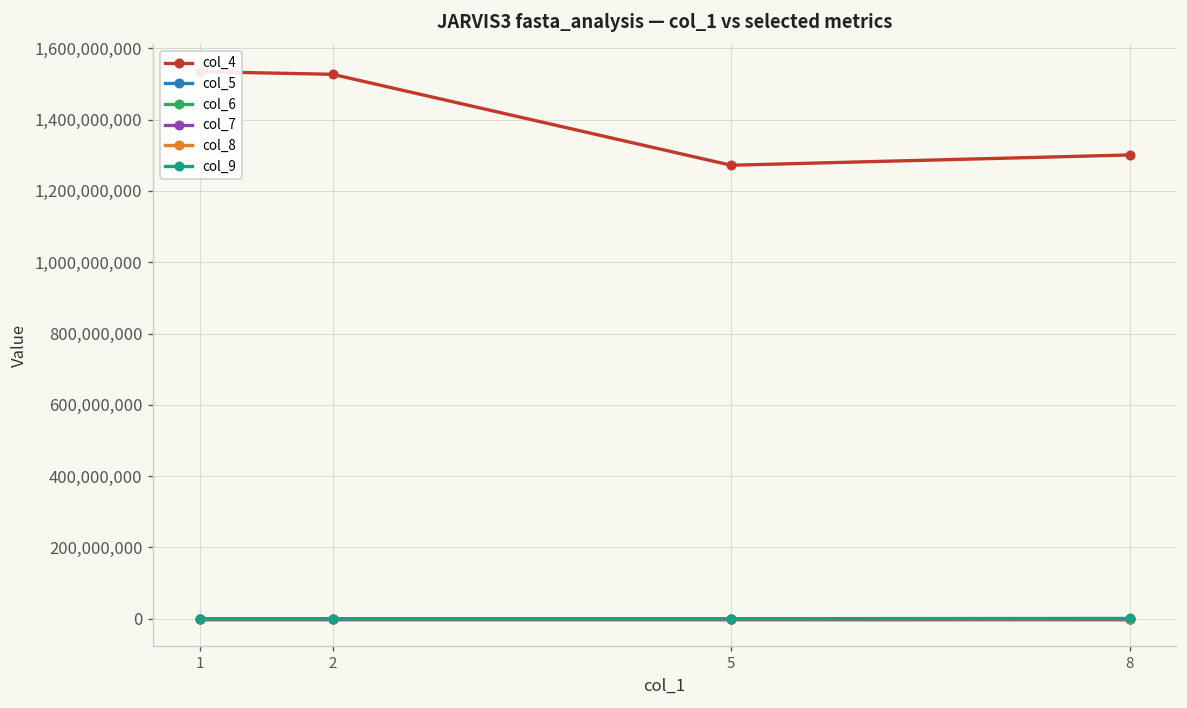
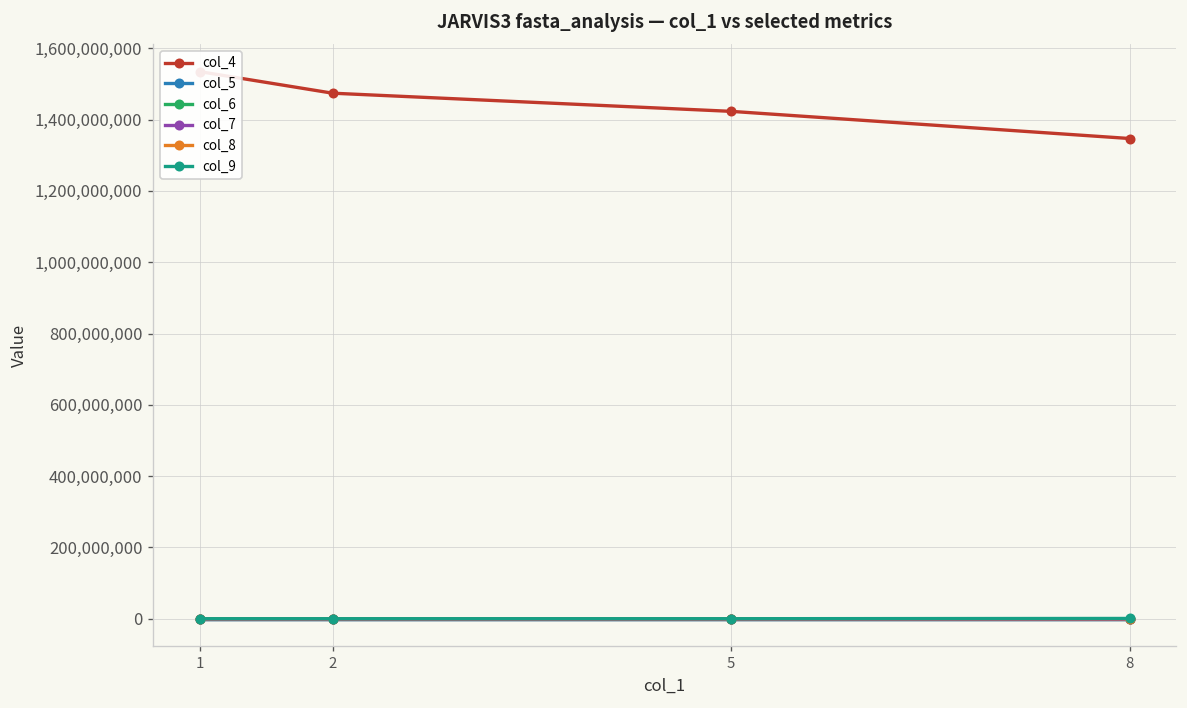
col_4, 2: 1,530,000,000 -> 1,470,000,000
col_4, 5: 1,270,000,000 -> 1,420,000,000
col_4, 8: 1,300,000,000 -> 1,350,000,000
